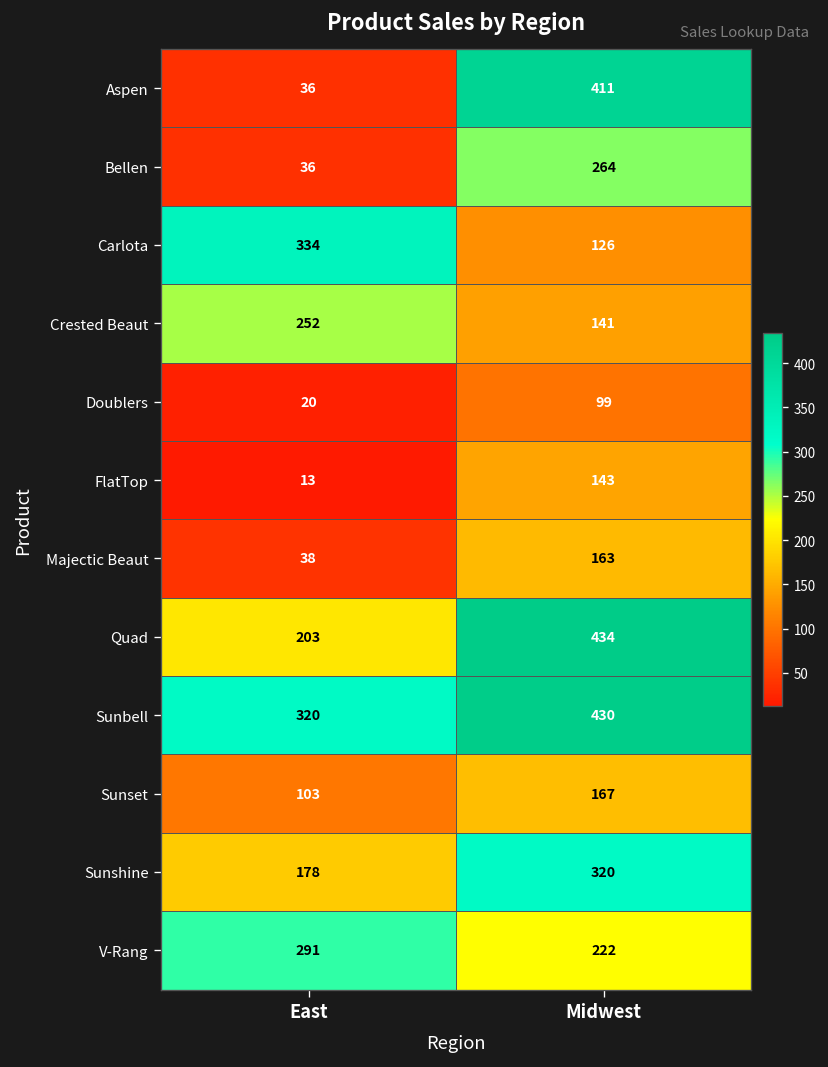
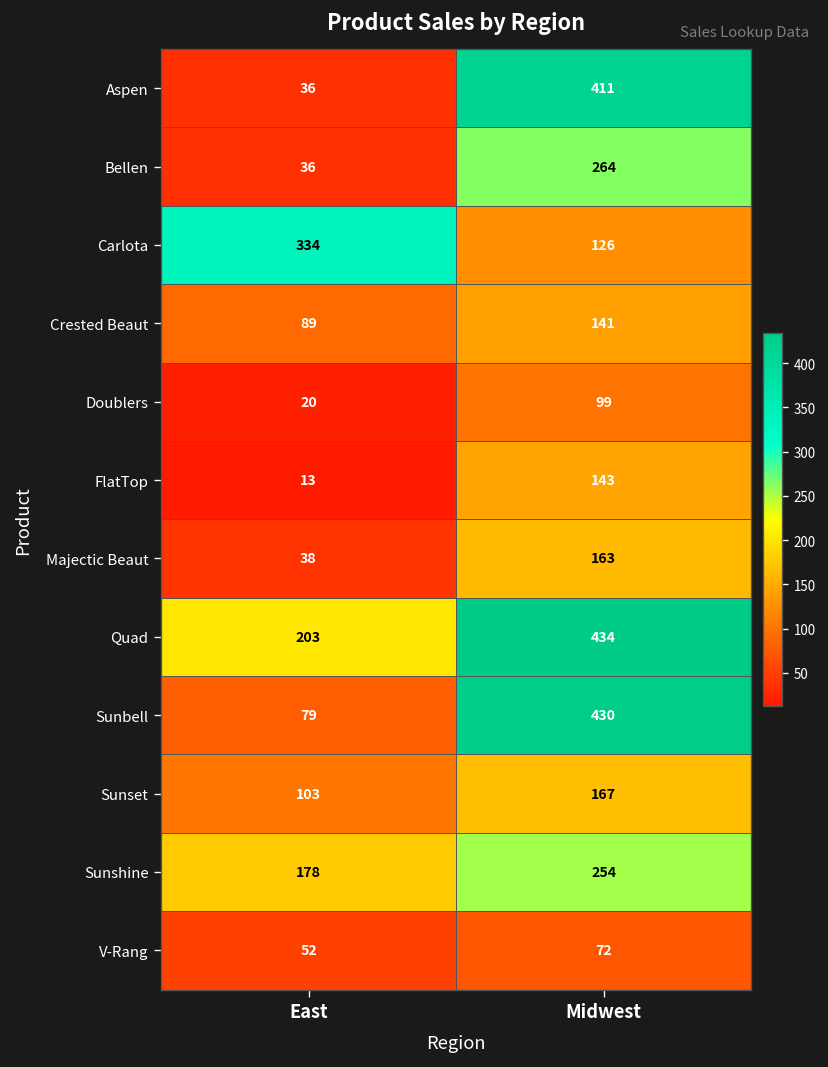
Crested Beaut, East: 252 -> 89
Sunbell, East: 320 -> 79
Sunshine, Midwest: 320 -> 254
V-Rang, East: 291 -> 52
V-Rang, Midwest: 222 -> 72
